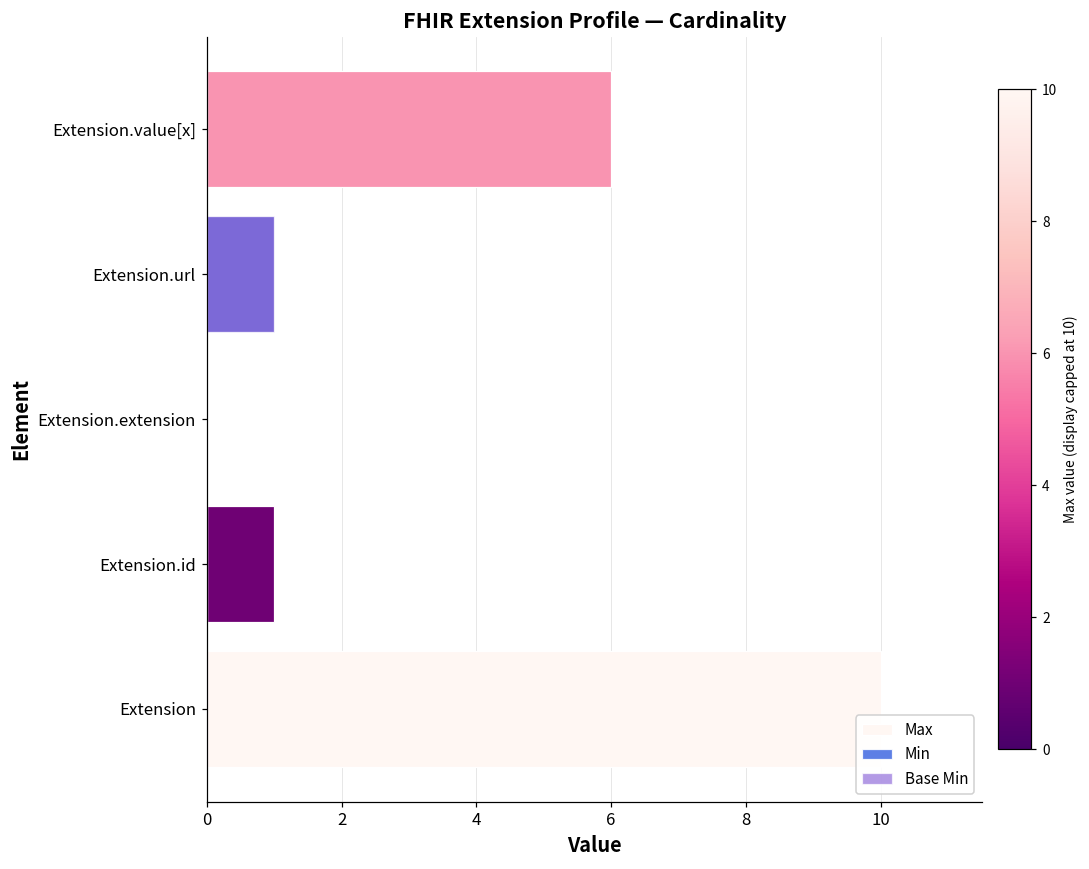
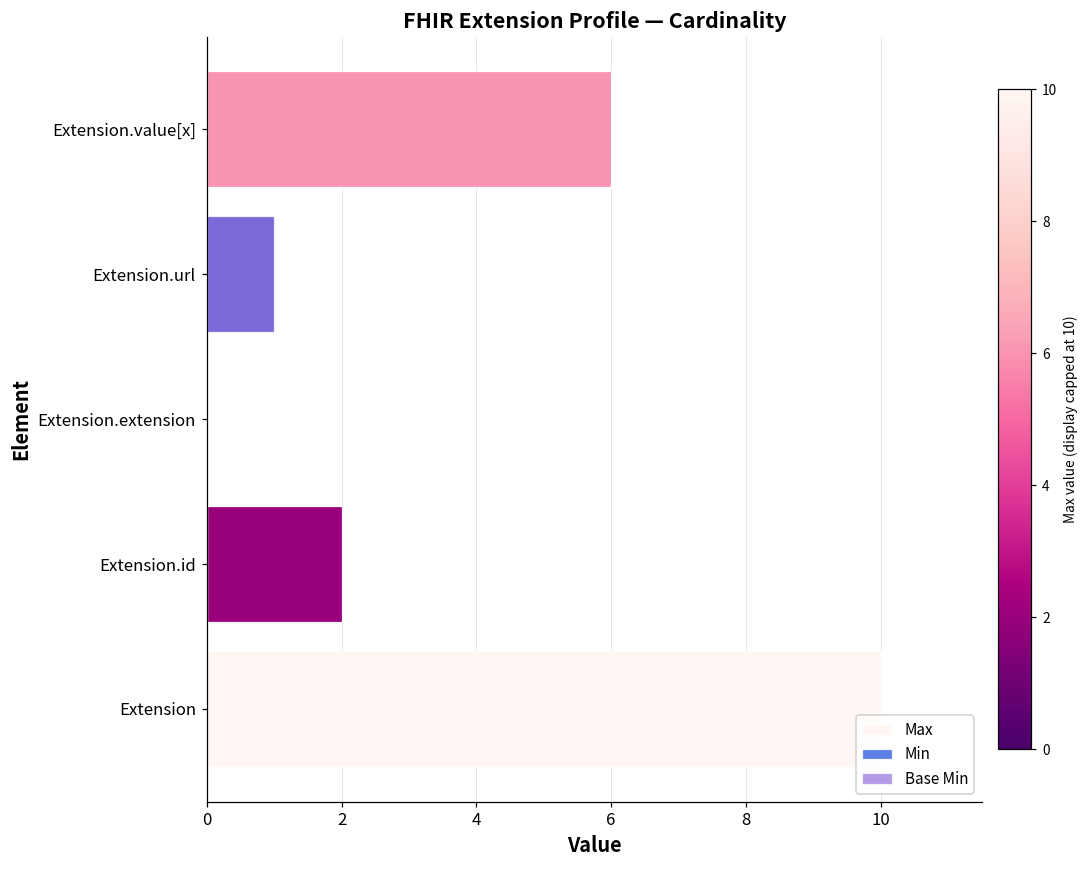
Max, Extension.id: 1 -> 2
